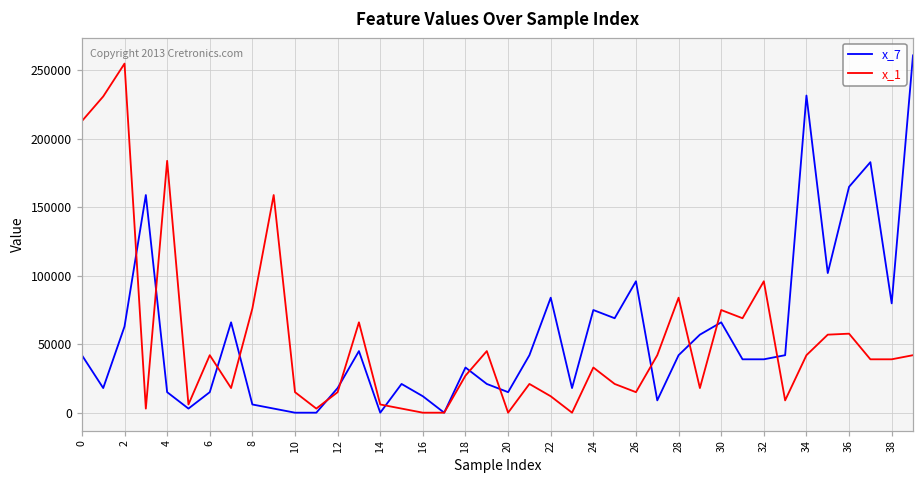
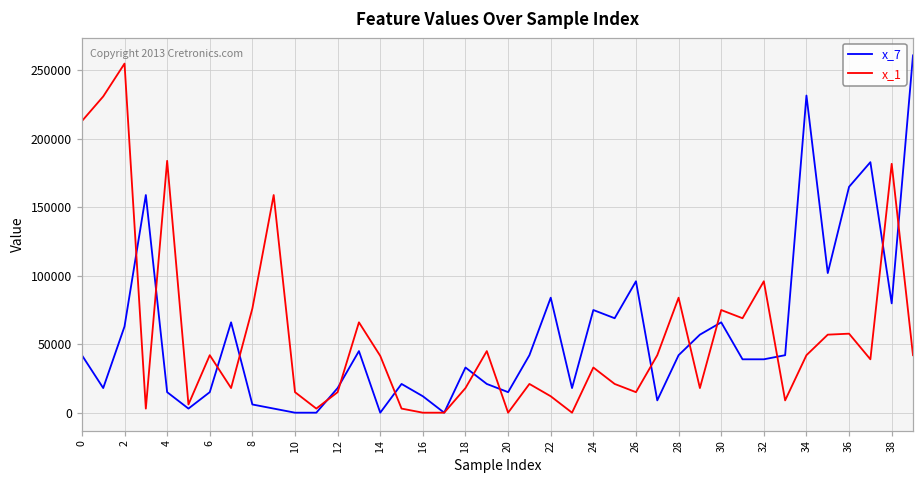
x_1, 14: 6000 -> 41000
x_1, 18: 27000 -> 18000
x_1, 38: 39000 -> 182000
